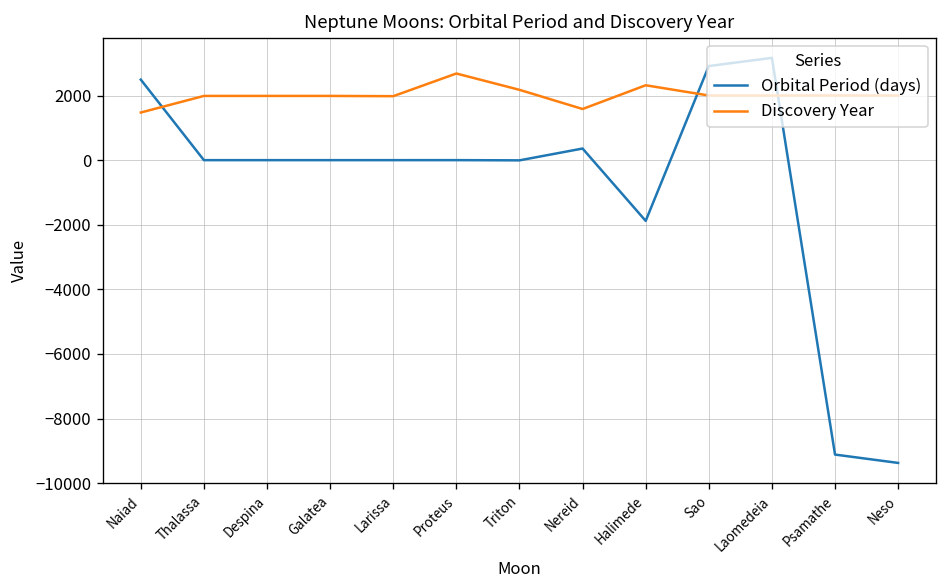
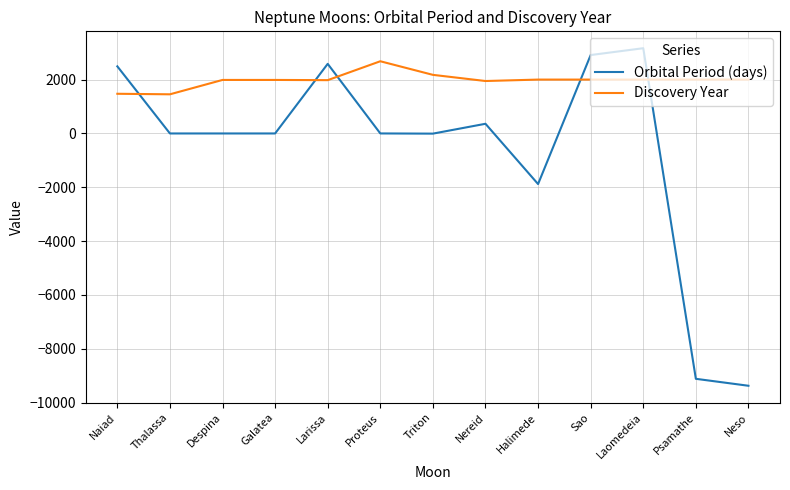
Discovery Year, Thalassa: 2000 -> 1500
Orbital Period (days), Larissa: 0 -> 2600
Discovery Year, Nereid: 1600 -> 1900
Discovery Year, Halimede: 2300 -> 2000
